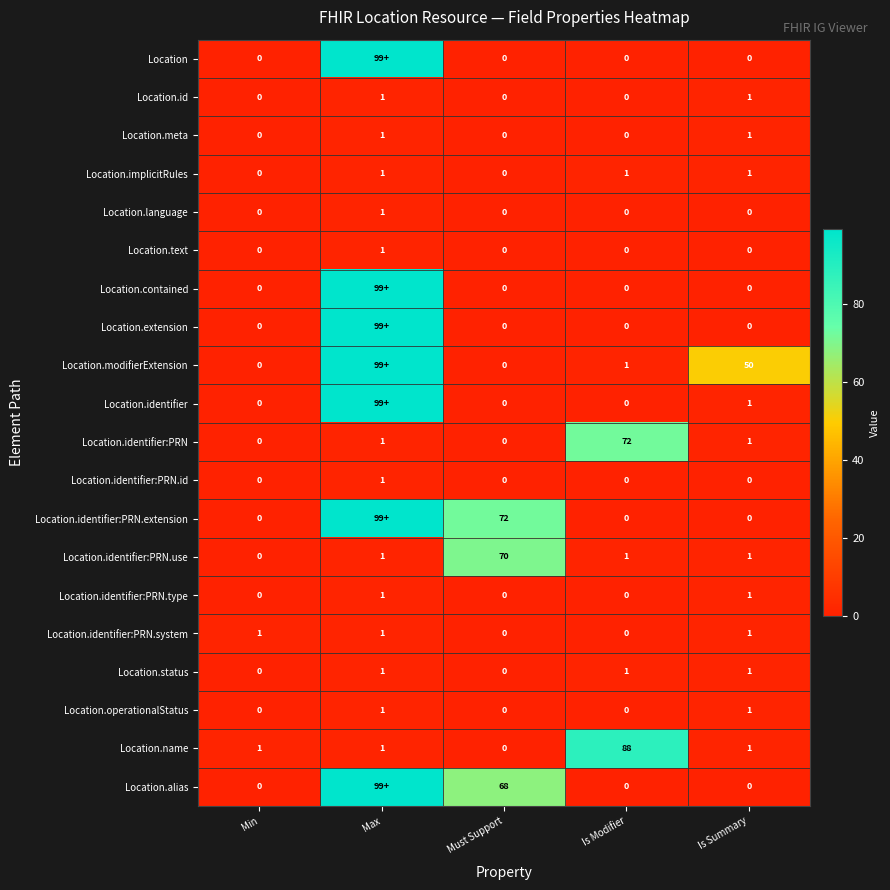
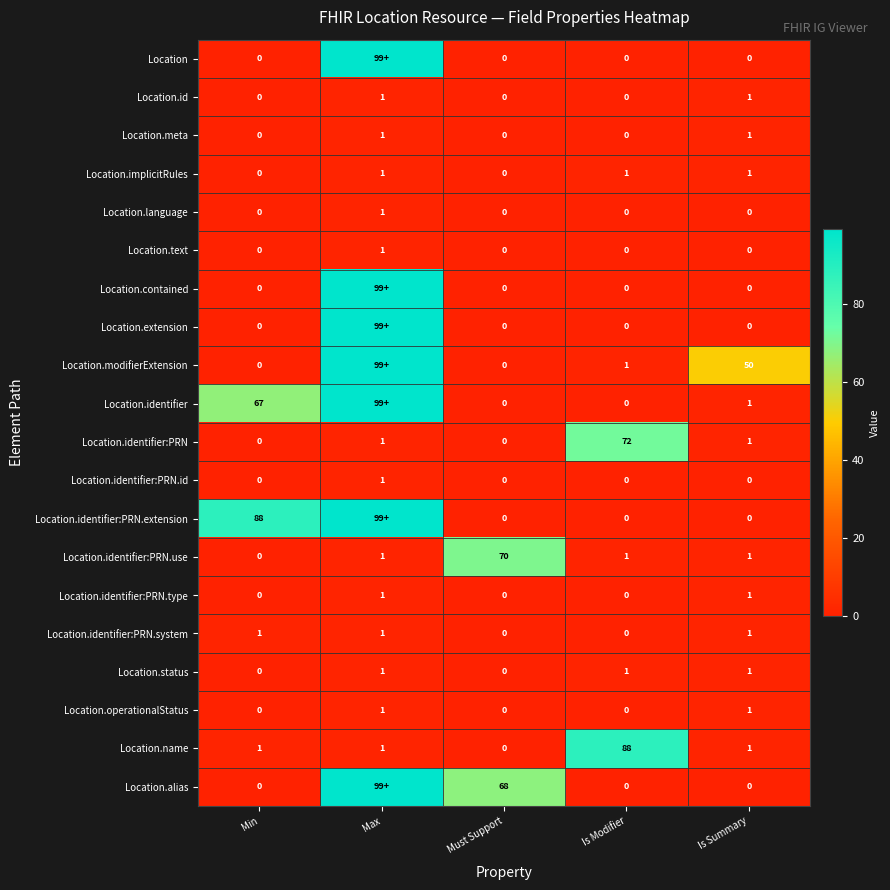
Location.identifier, Min: 0 -> 67
Location.identifier:PRN.extension, Min: 0 -> 88
Location.identifier:PRN.extension, Must Support: 72 -> 0
